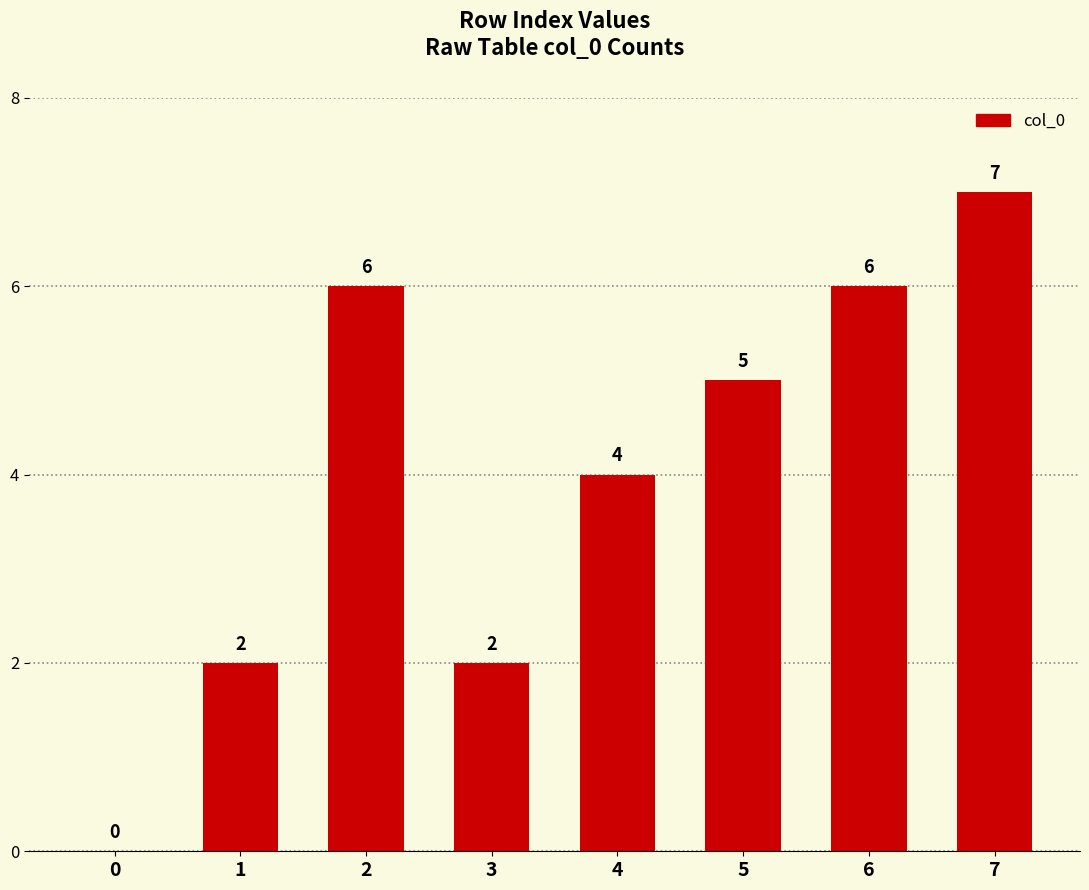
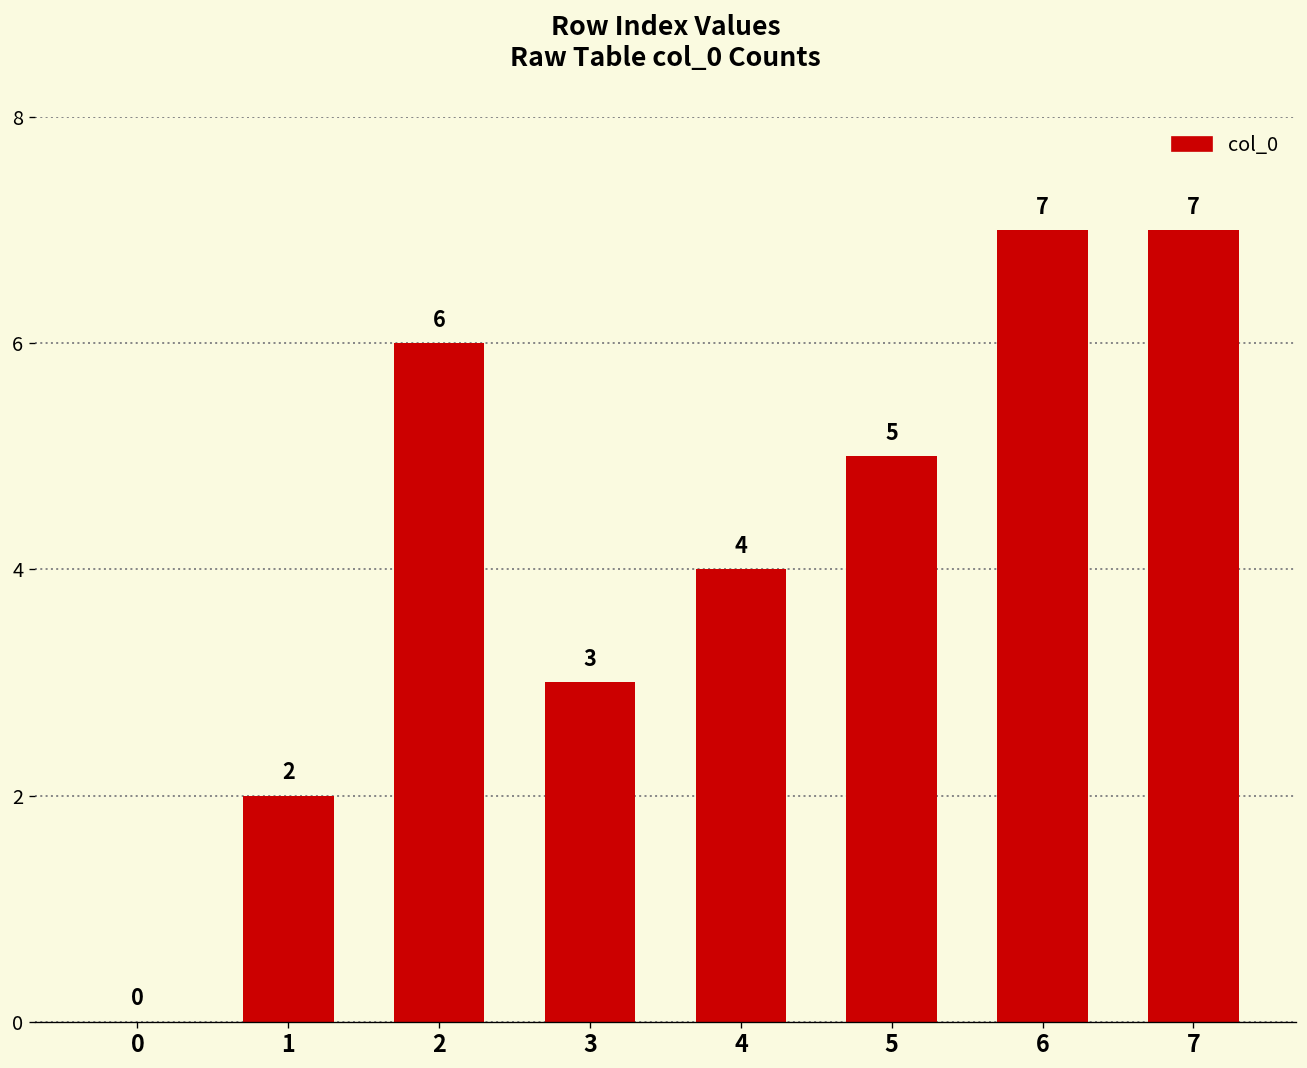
3: 2 -> 3
6: 6 -> 7
